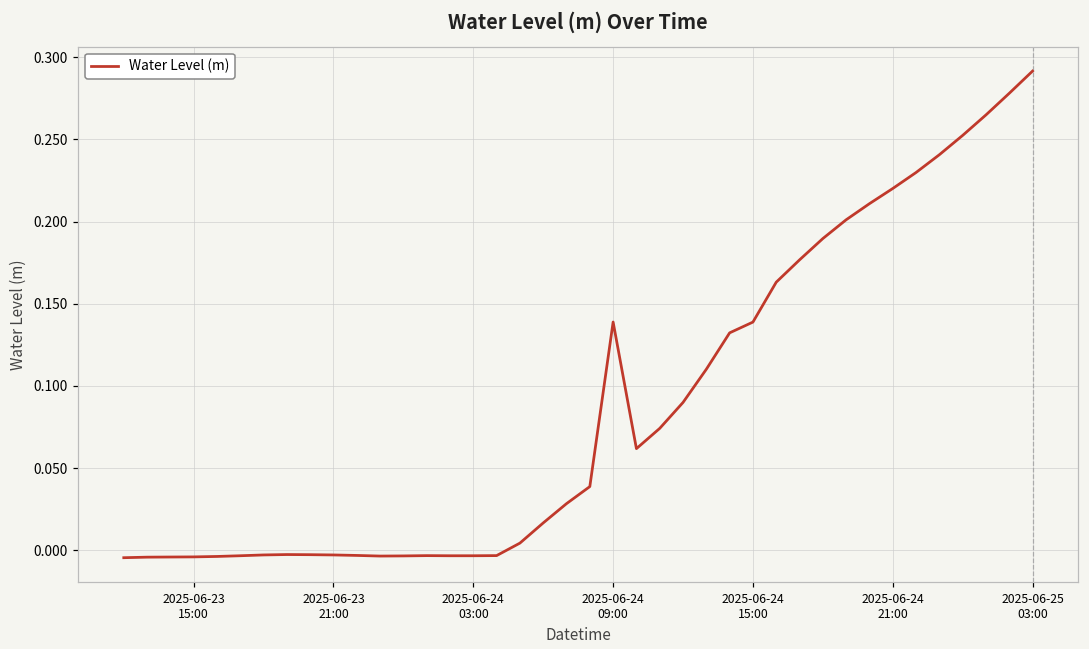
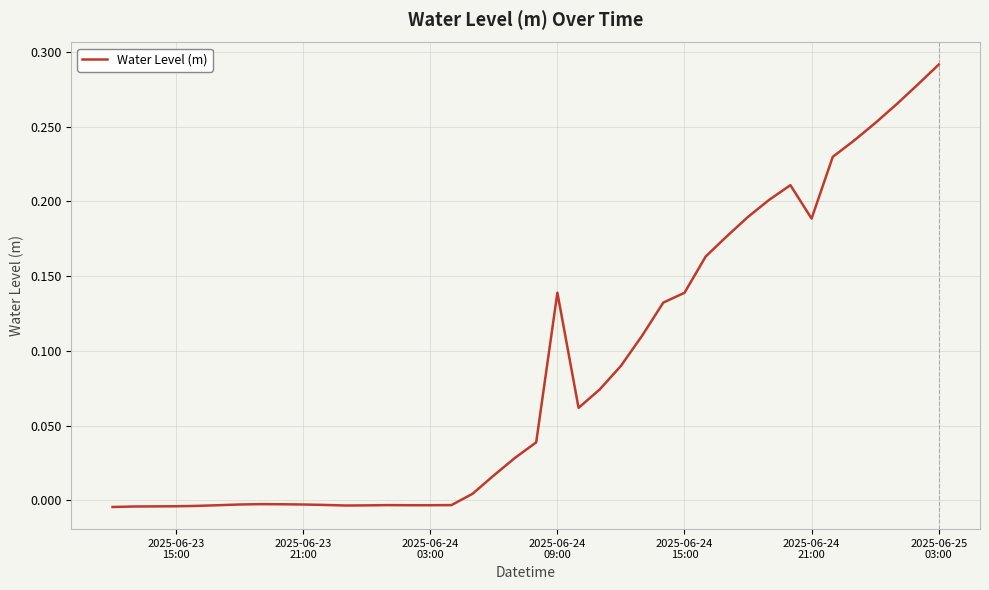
2025-06-24 21:00: 0.220 -> 0.188
